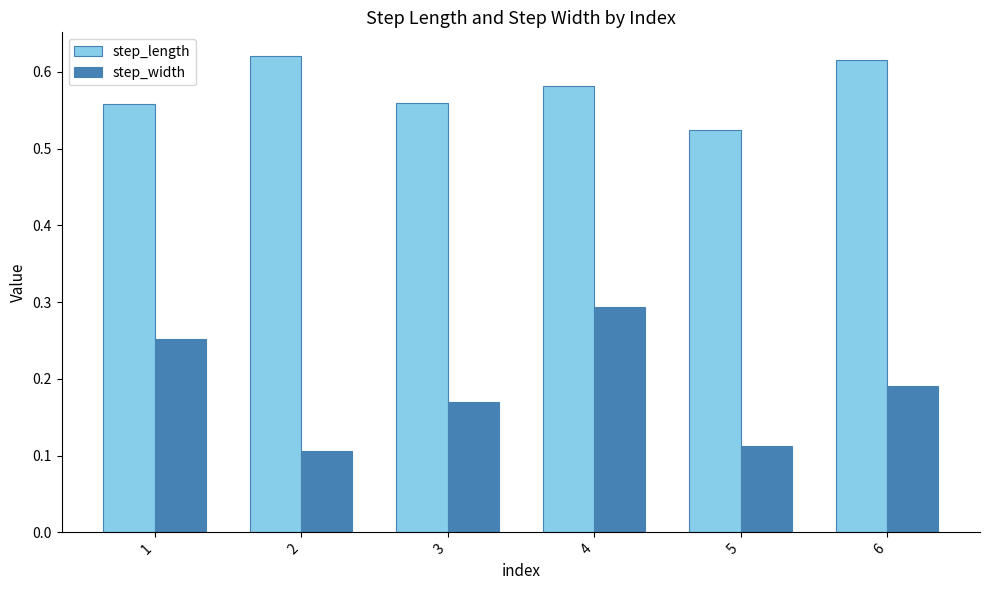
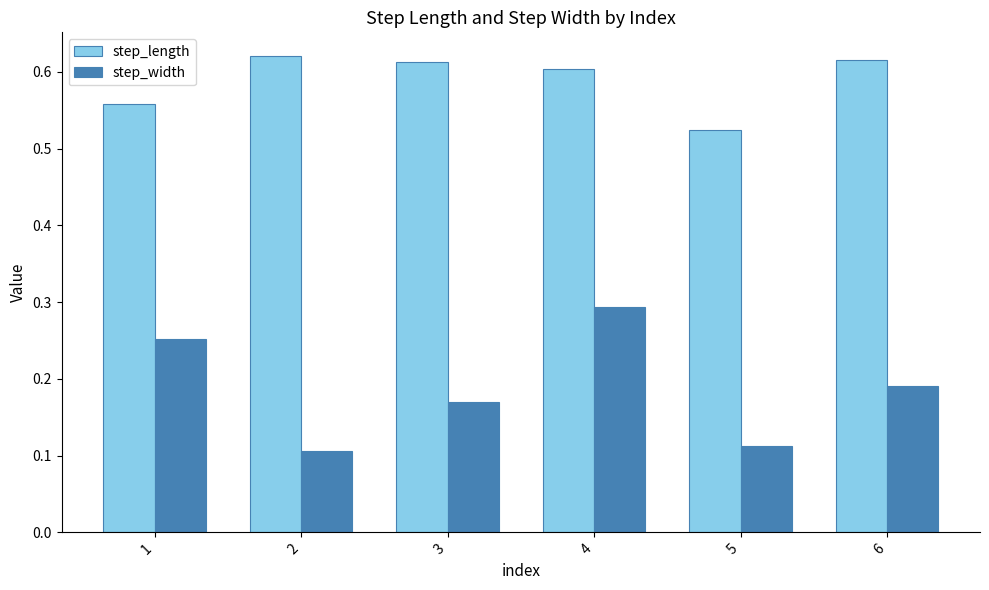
step_length, 3: 0.56 -> 0.61
step_length, 4: 0.58 -> 0.60
